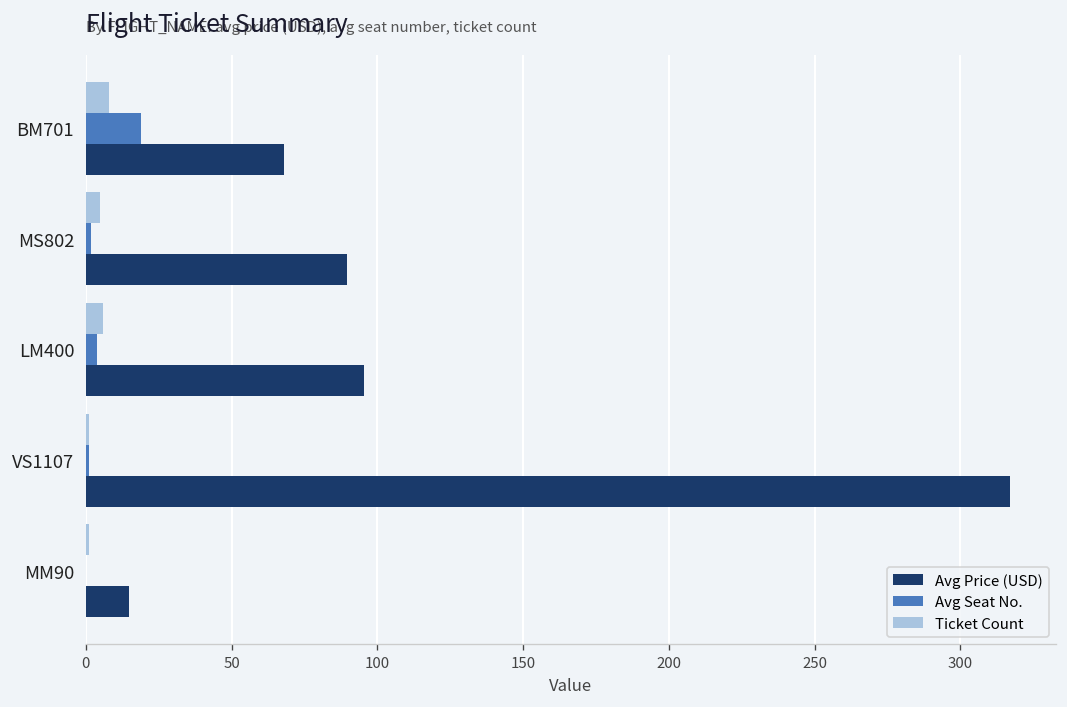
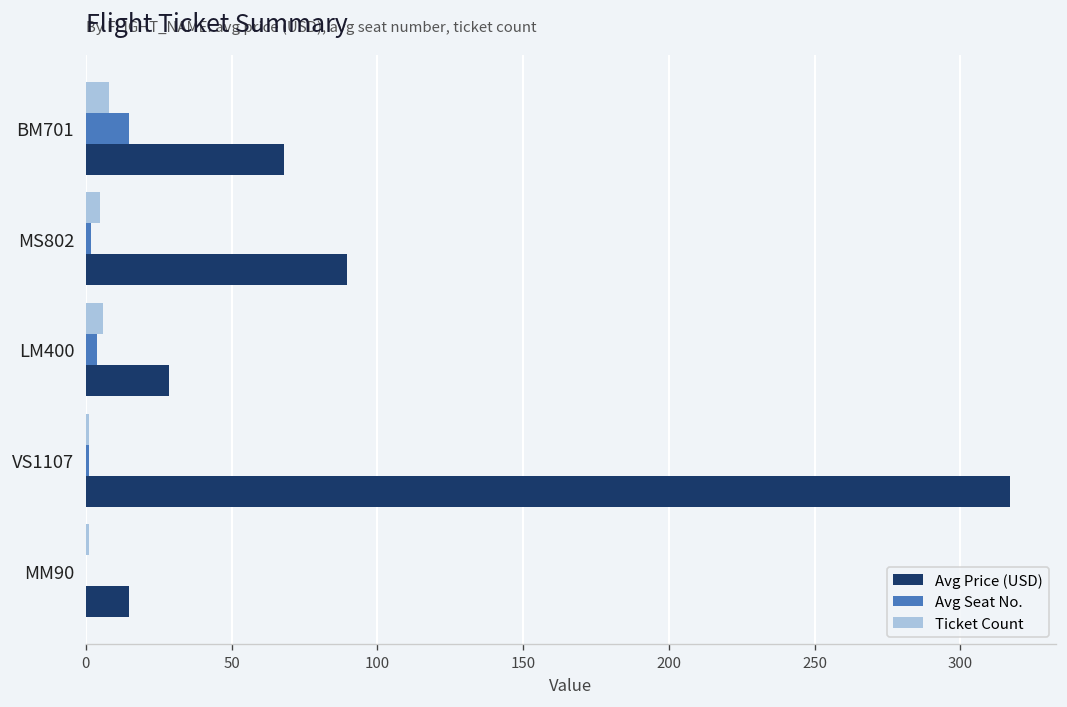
Avg Seat No., BM701: 19 -> 15
Avg Price (USD), LM400: 95 -> 29
